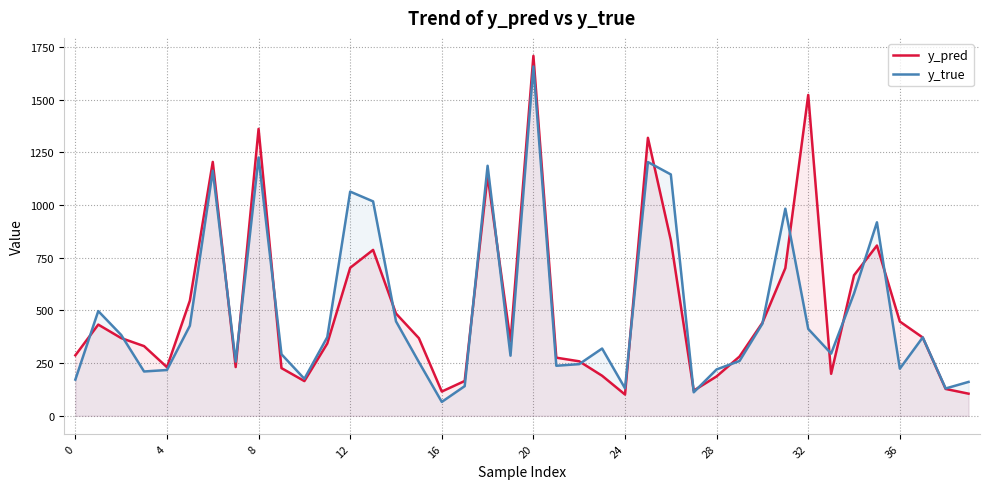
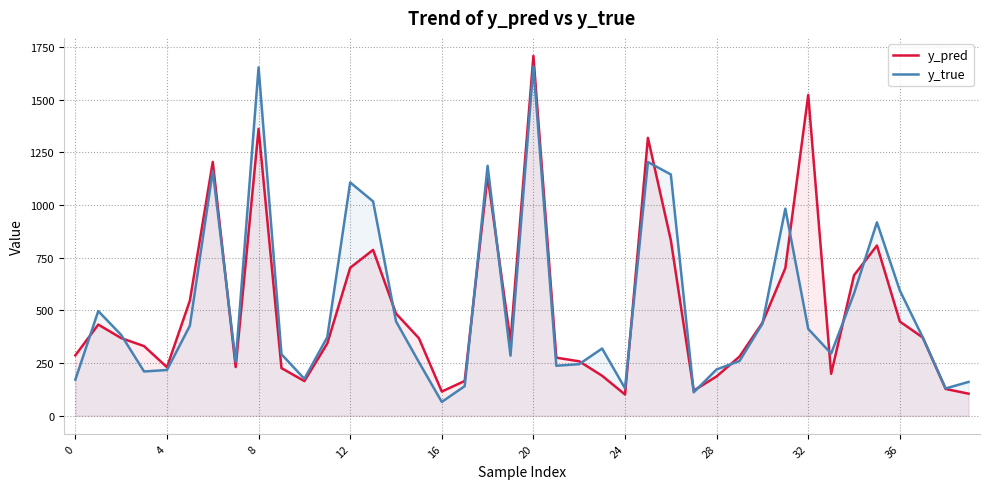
y_true, 8: 1230 -> 1650
y_true, 12: 1060 -> 1110
y_true, 36: 220 -> 590
